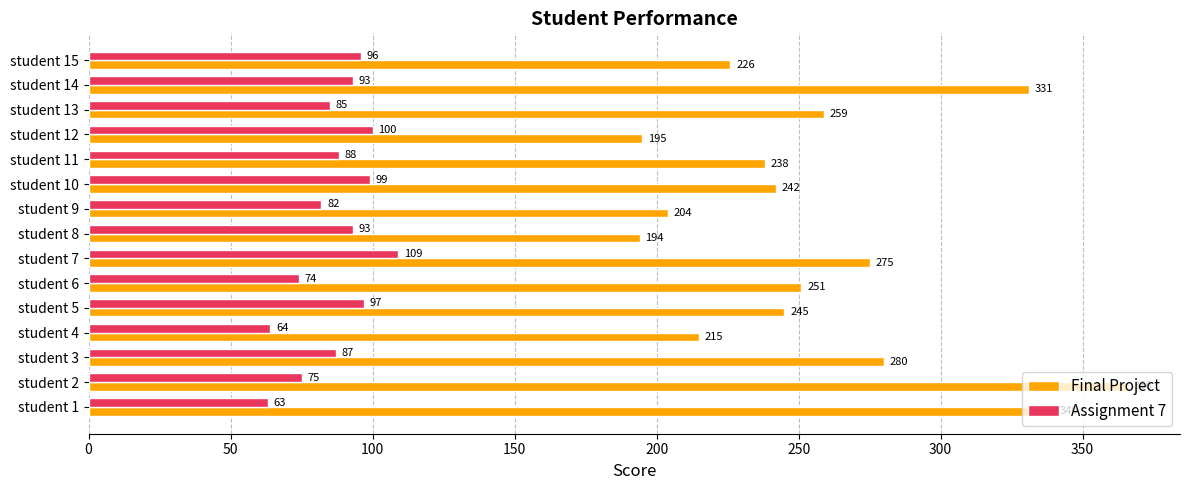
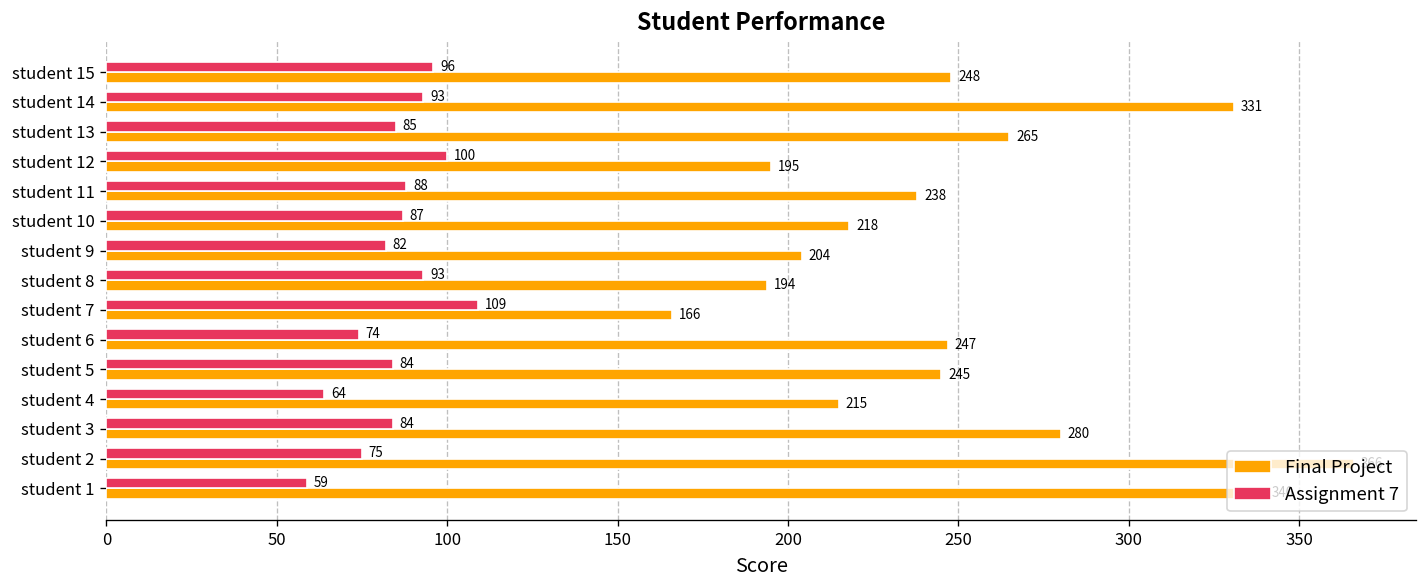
Final Project, student 15: 226 -> 248
Final Project, student 13: 259 -> 265
Assignment 7, student 10: 99 -> 87
Final Project, student 10: 242 -> 218
Final Project, student 7: 275 -> 166
Final Project, student 6: 251 -> 247
Assignment 7, student 5: 97 -> 84
Assignment 7, student 3: 87 -> 84
Assignment 7, student 1: 63 -> 59
